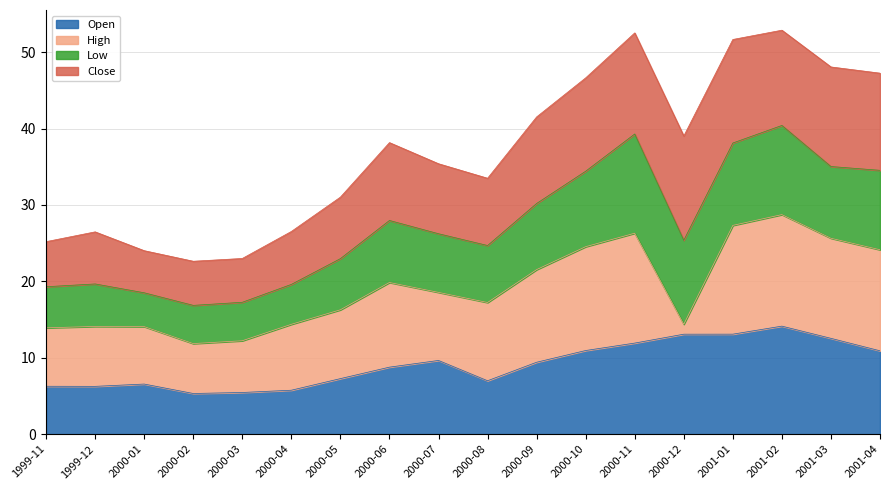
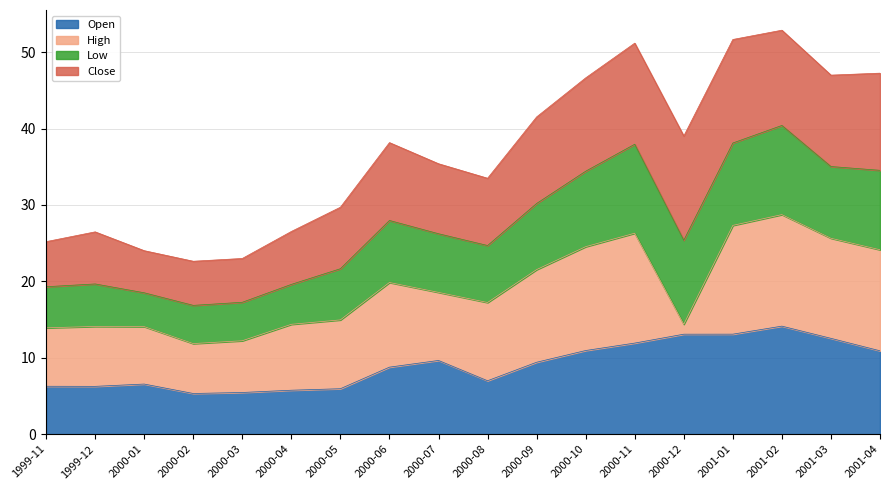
Open, 2000-05: 7 -> 6
Low, 2000-11: 13 -> 12
Close, 2001-03: 13 -> 12
